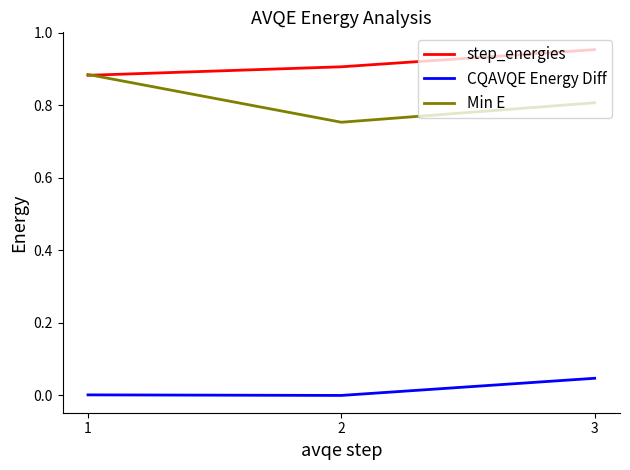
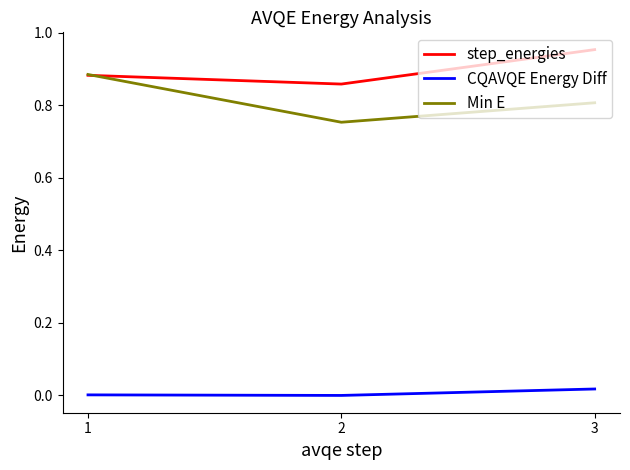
step_energies, 2: 0.91 -> 0.86
CQAVQE Energy Diff, 3: 0.05 -> 0.02
